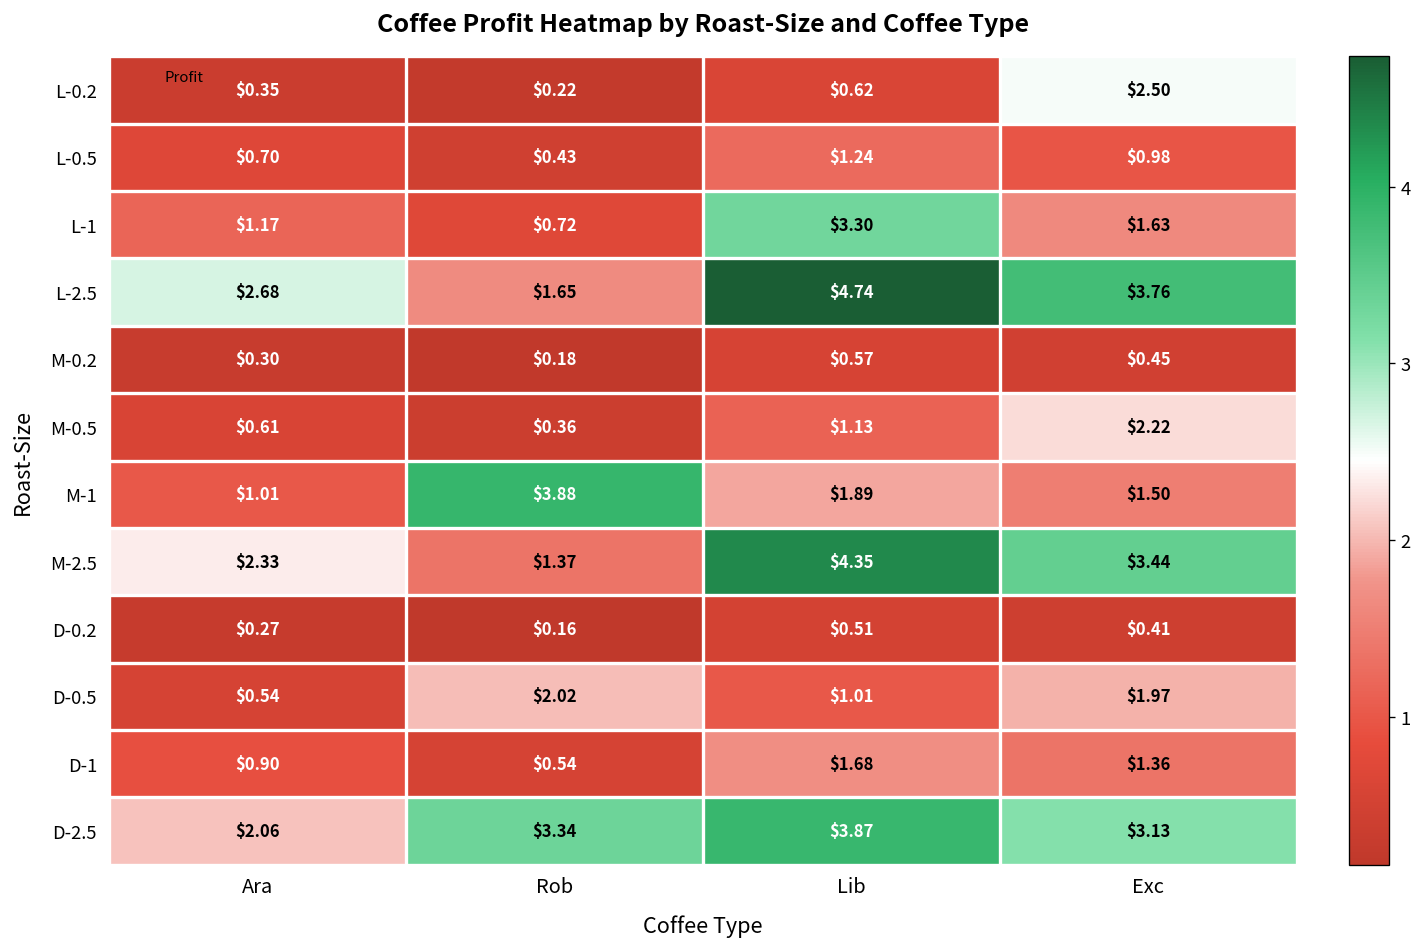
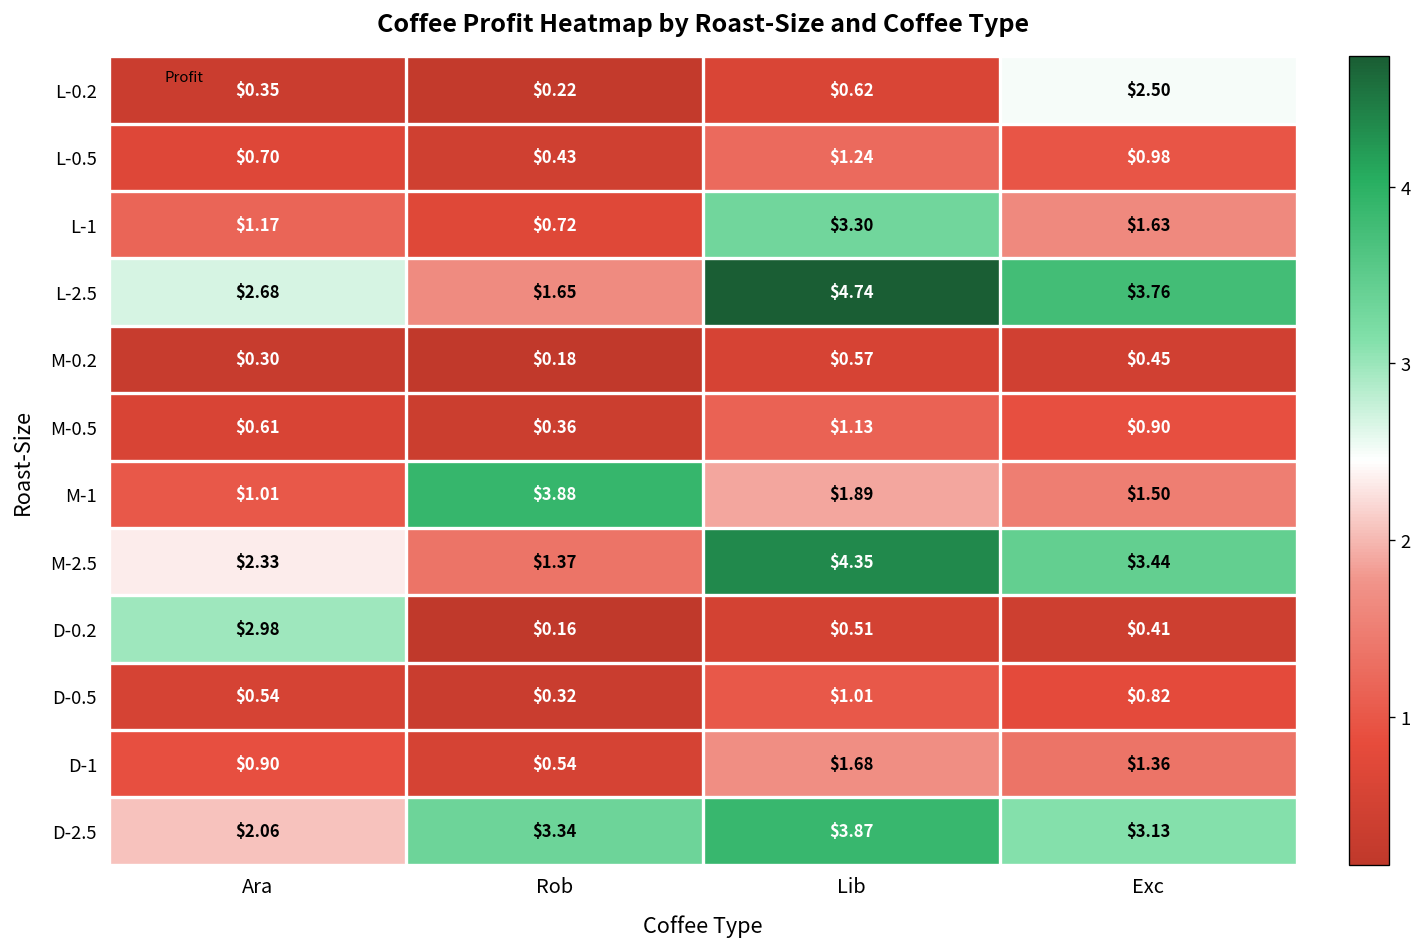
M-0.5, Exc: $2.22 -> $0.90
D-0.2, Ara: $0.27 -> $2.98
D-0.5, Rob: $2.02 -> $0.32
D-0.5, Exc: $1.97 -> $0.82
